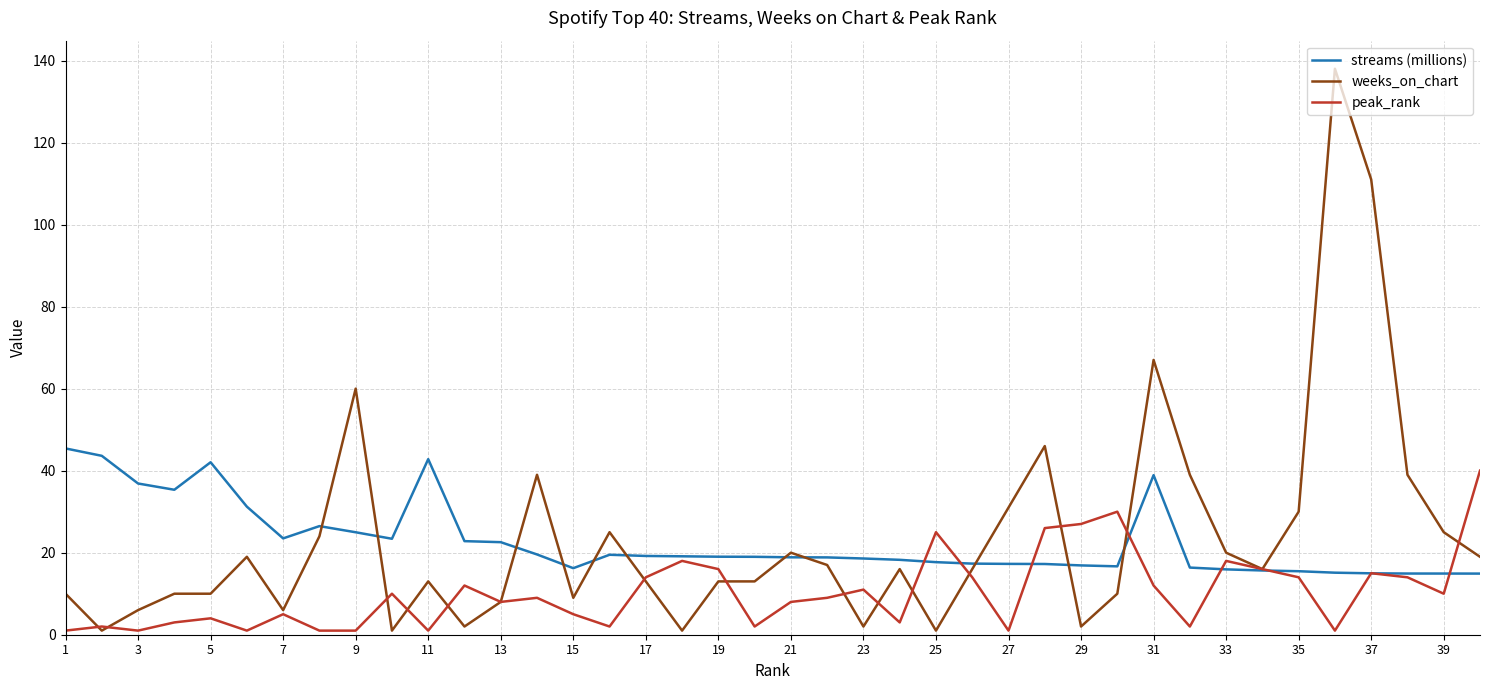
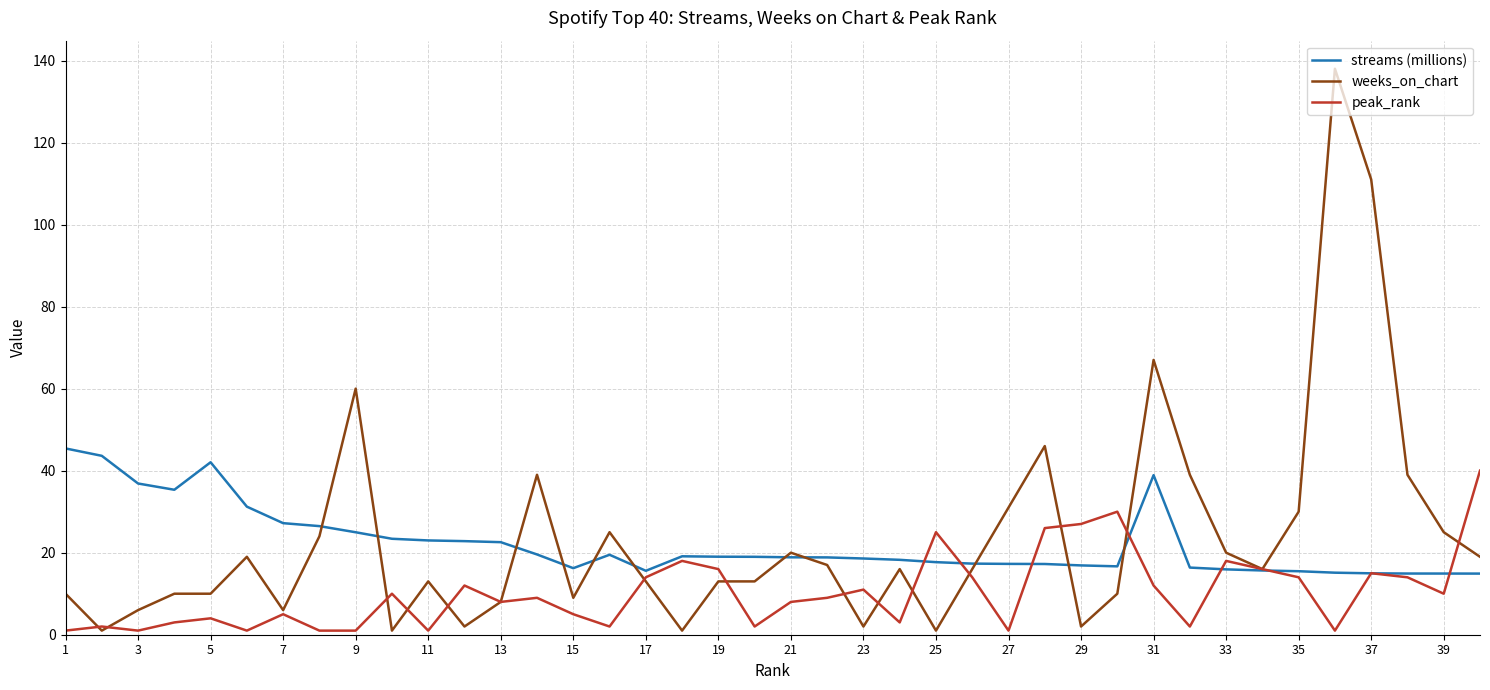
streams (millions), 7: 23 -> 27
streams (millions), 11: 43 -> 23
streams (millions), 17: 19 -> 16
